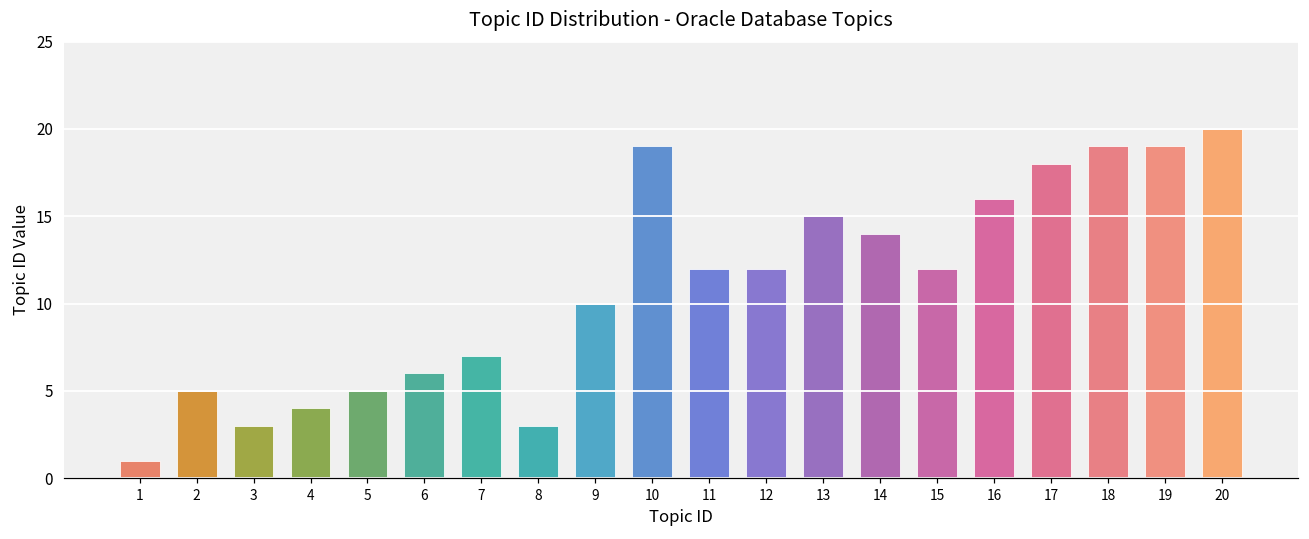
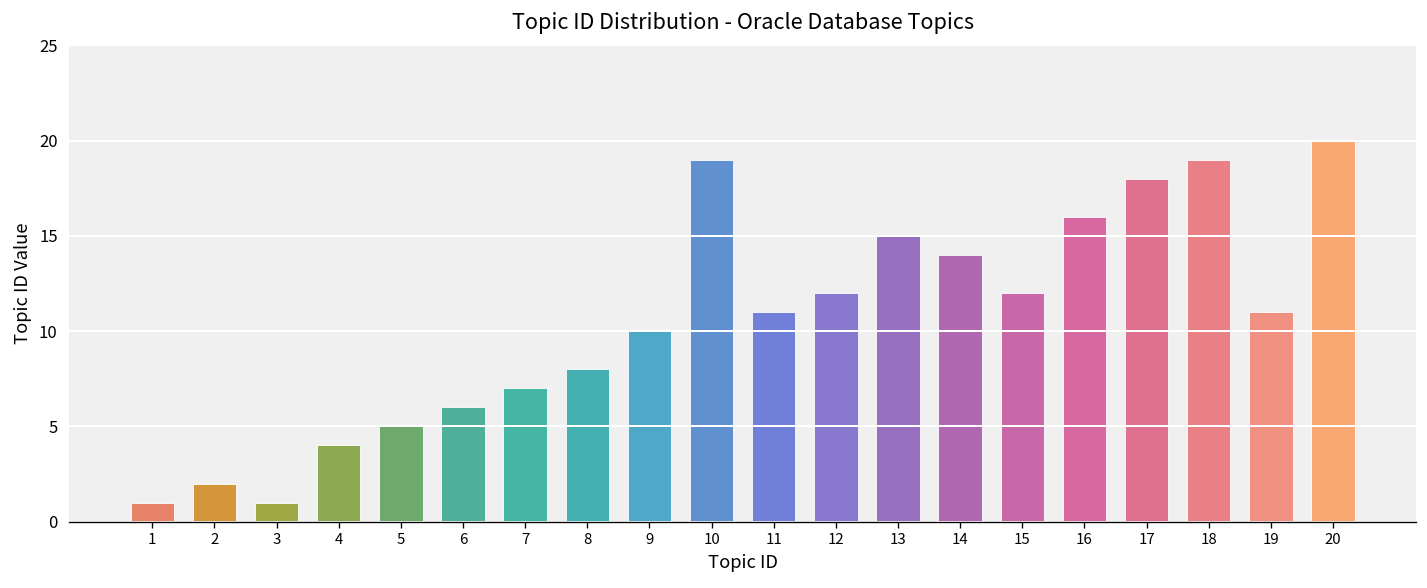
2: 5 -> 2
3: 3 -> 1
8: 3 -> 8
11: 12 -> 11
19: 19 -> 11
